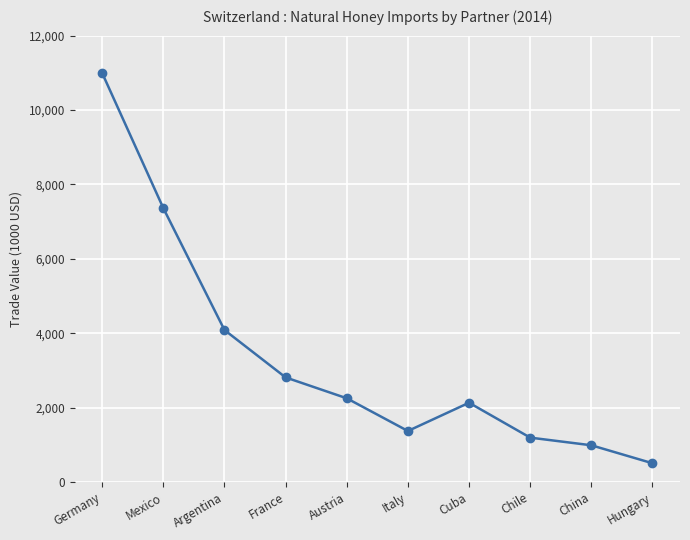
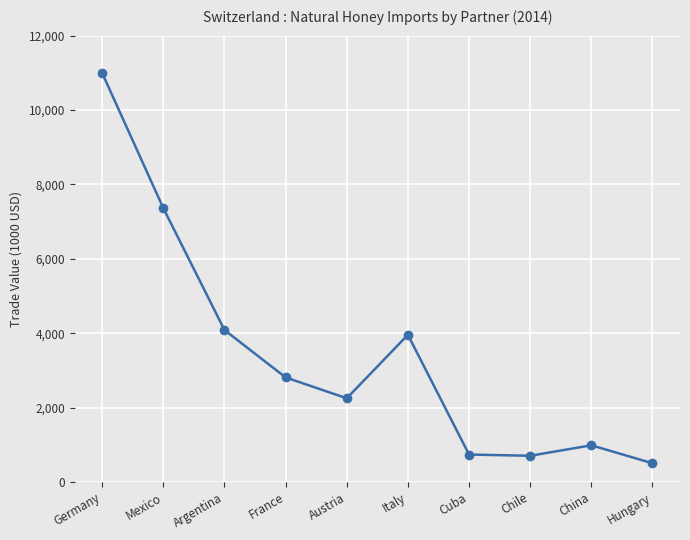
Italy: 1,400 -> 4,000
Cuba: 2,100 -> 700
Chile: 1,200 -> 700
